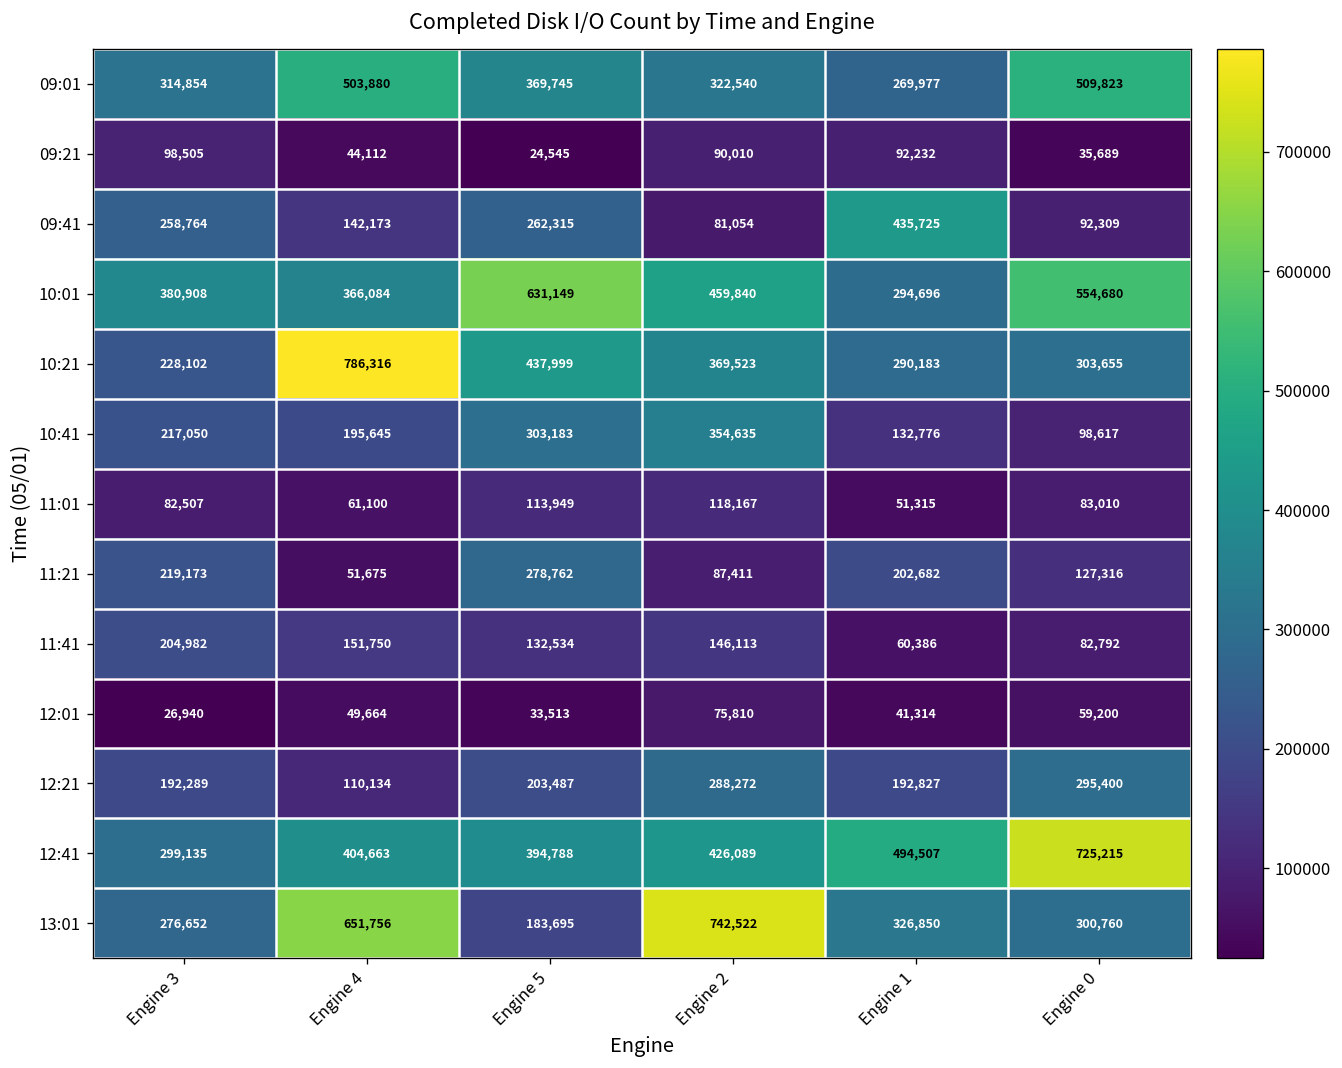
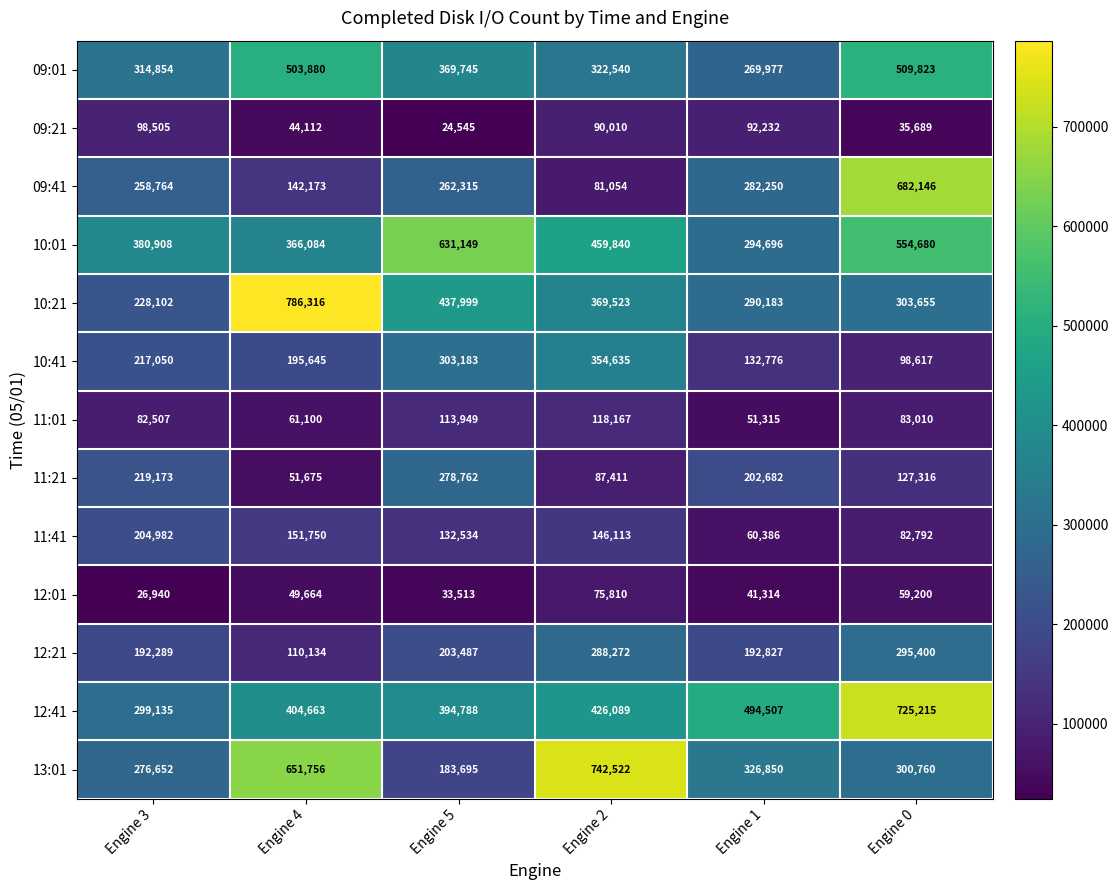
09:41, Engine 1: 435,725 -> 282,250
09:41, Engine 0: 92,309 -> 682,146
